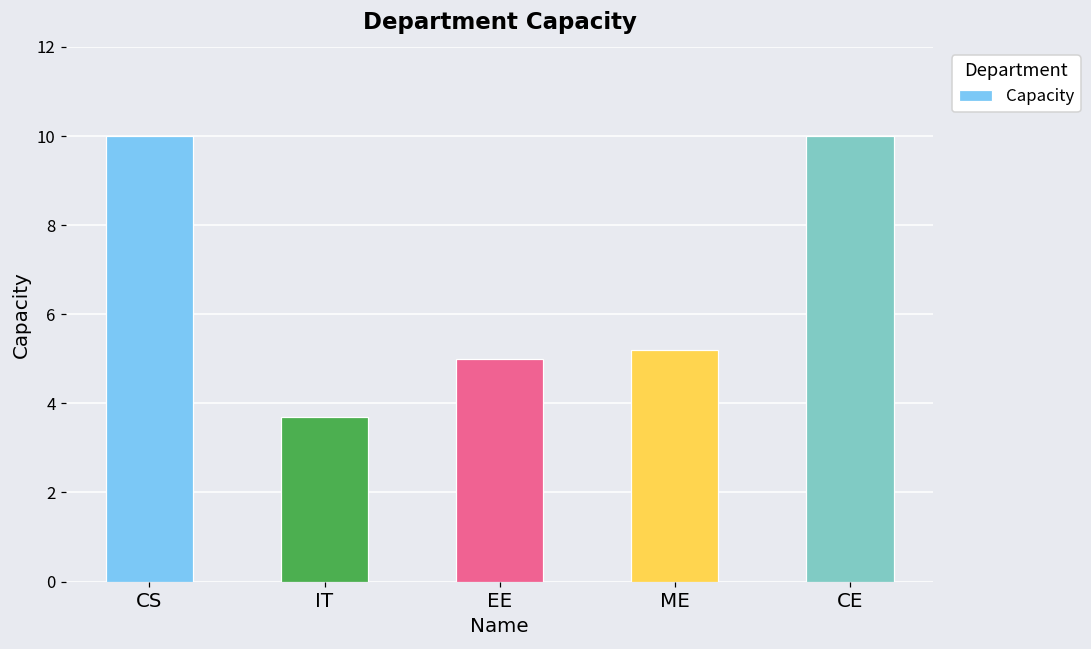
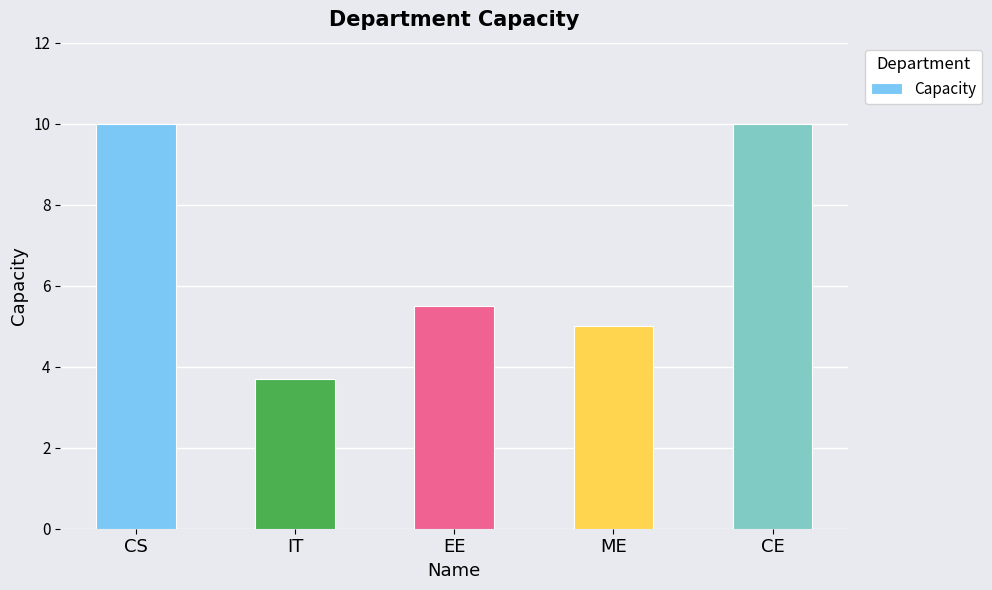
EE: 5.0 -> 5.5
ME: 5.2 -> 5.0
